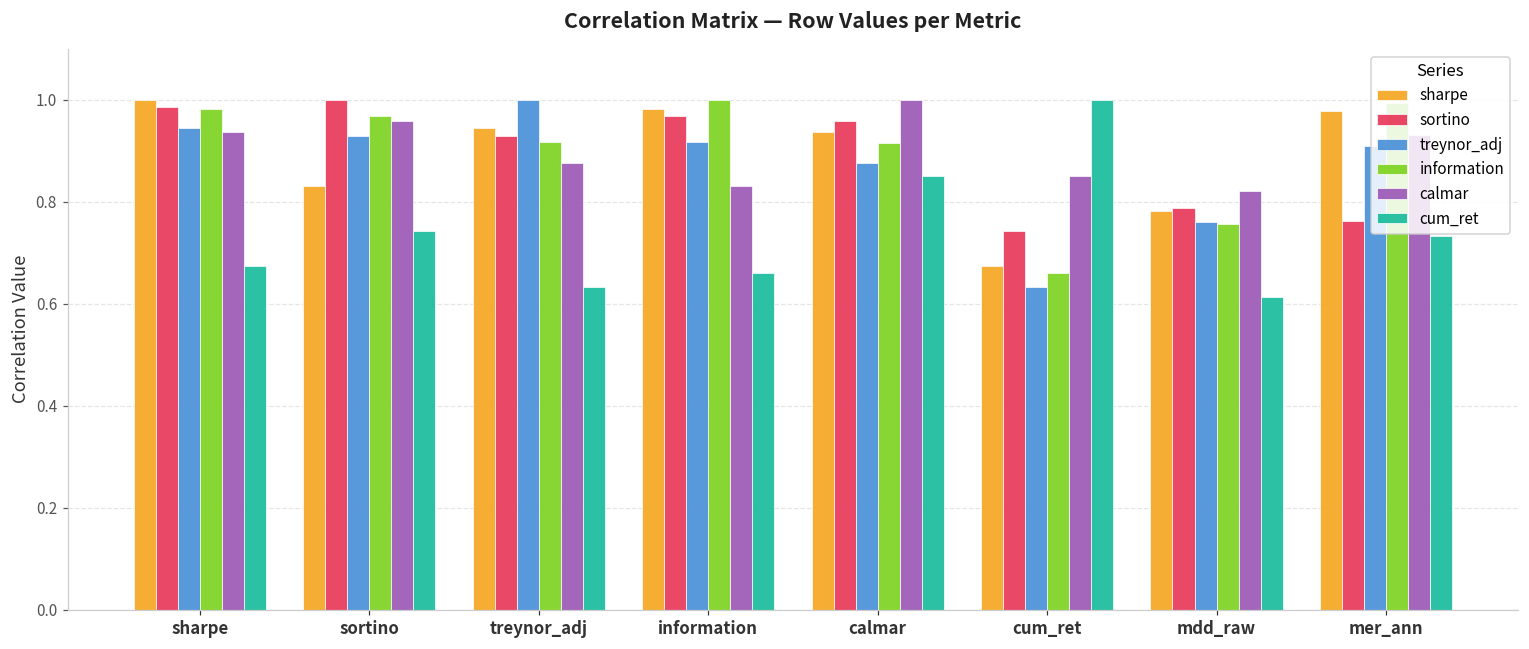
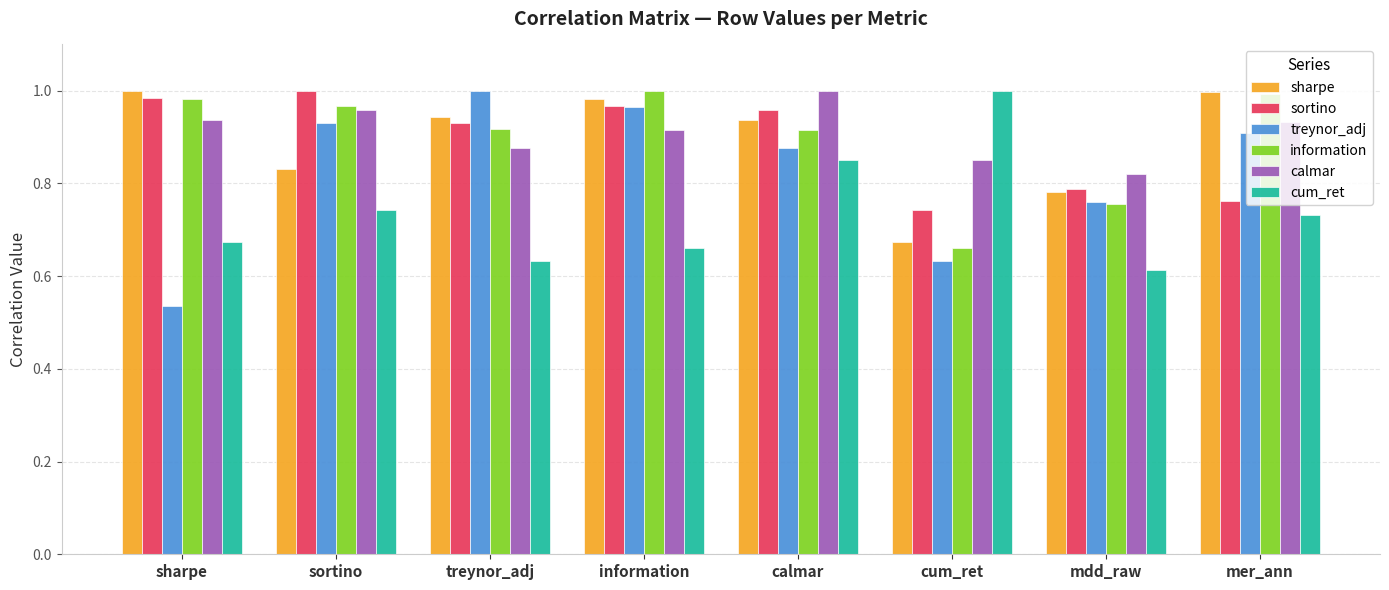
treynor_adj, sharpe: 0.94 -> 0.53
treynor_adj, information: 0.92 -> 0.97
calmar, information: 0.83 -> 0.92
sharpe, mer_ann: 0.98 -> 1.00
